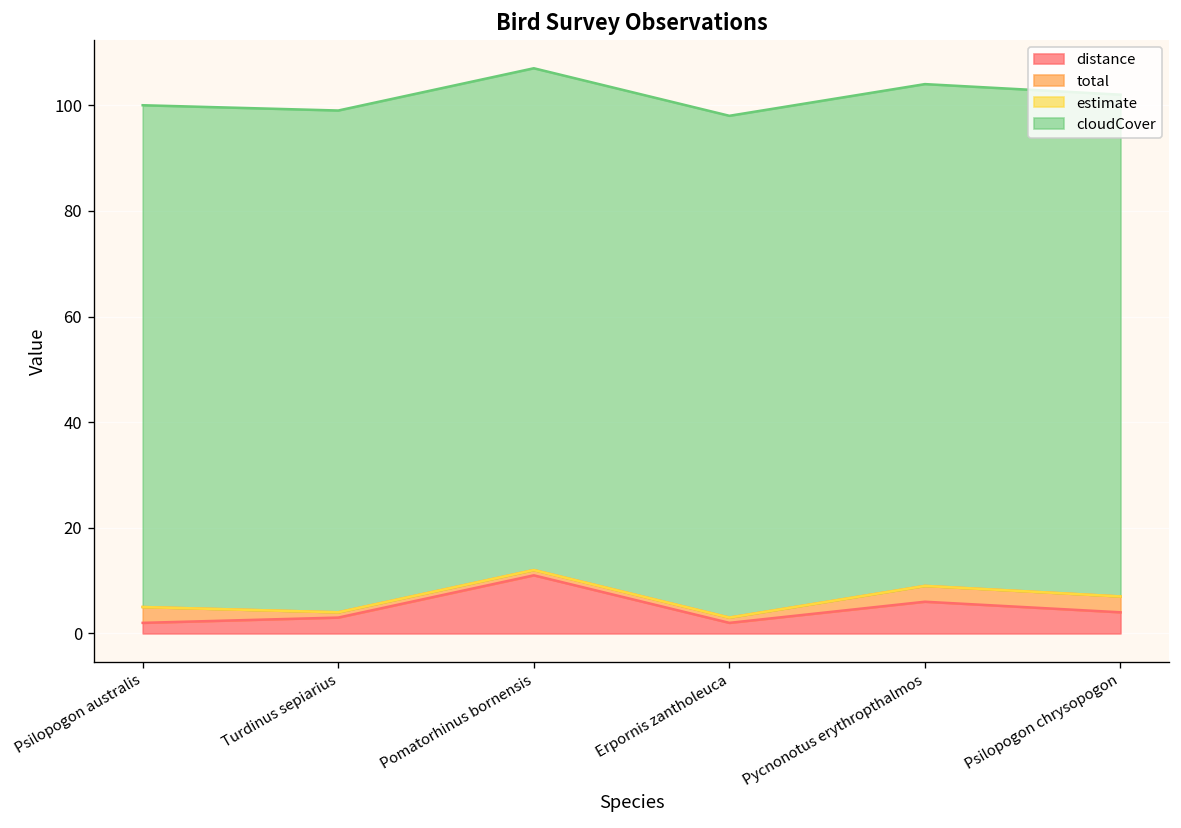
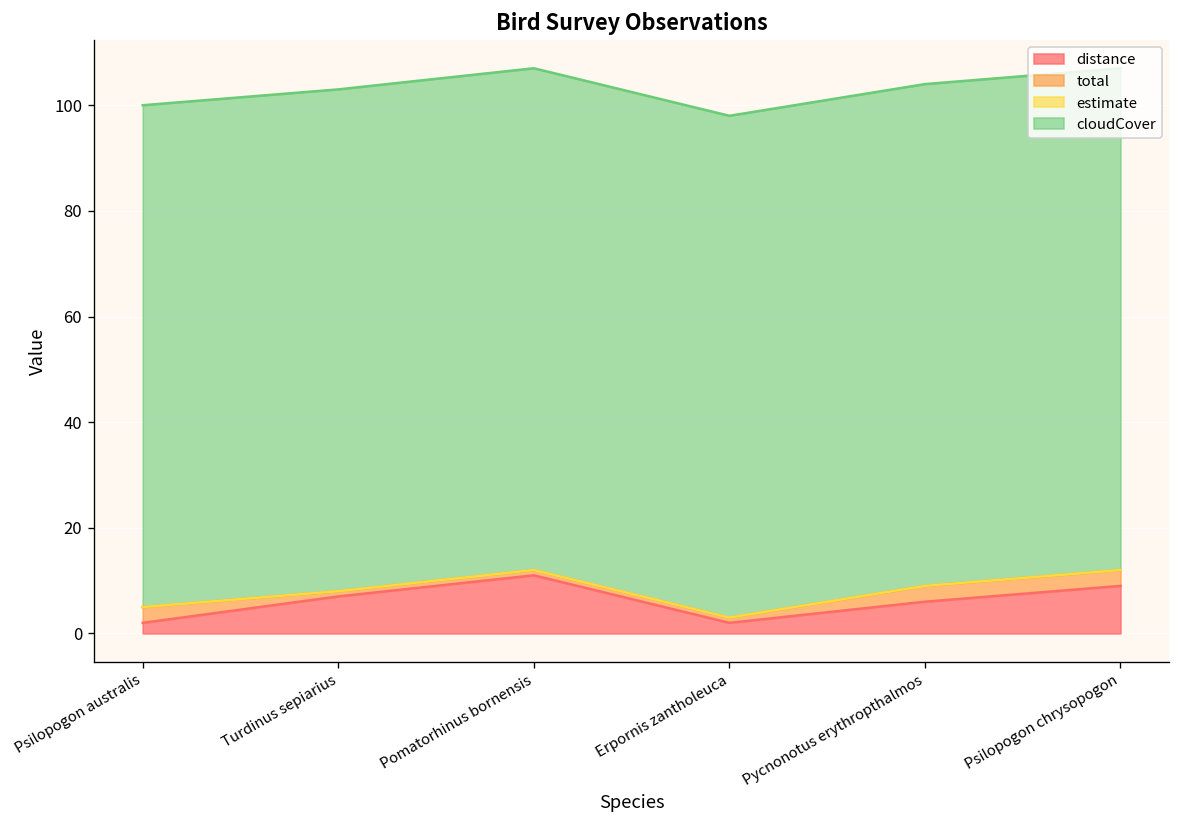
distance, Turdinus sepiarius: 3 -> 7
distance, Psilopogon chrysopogon: 4 -> 9
